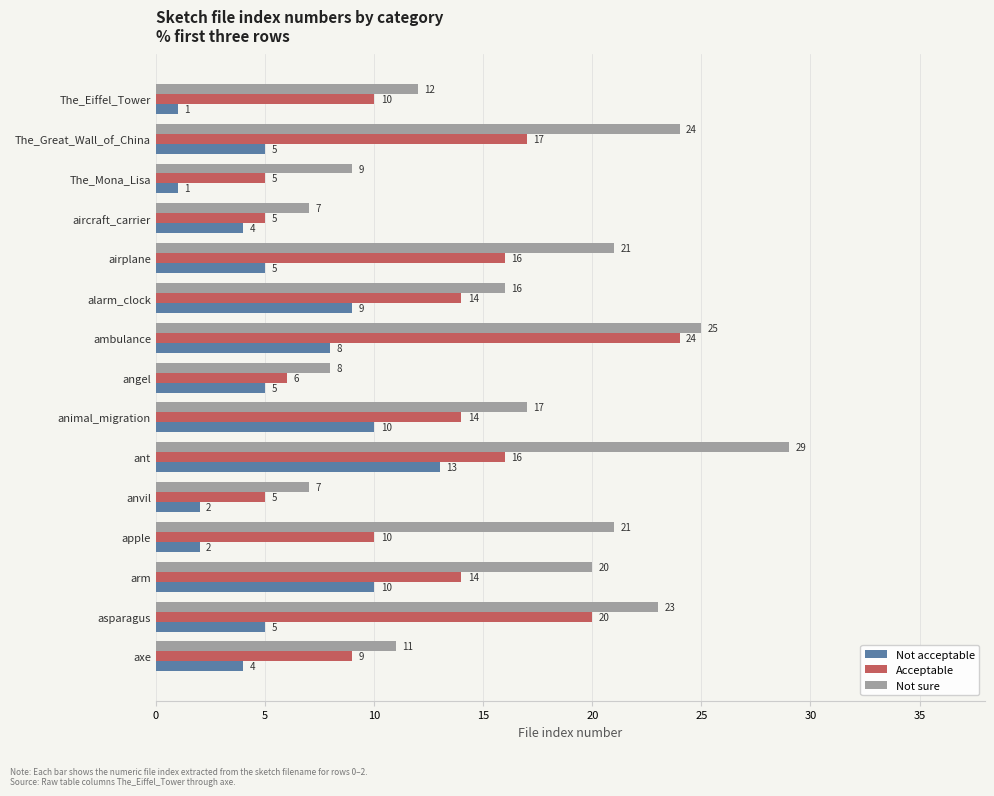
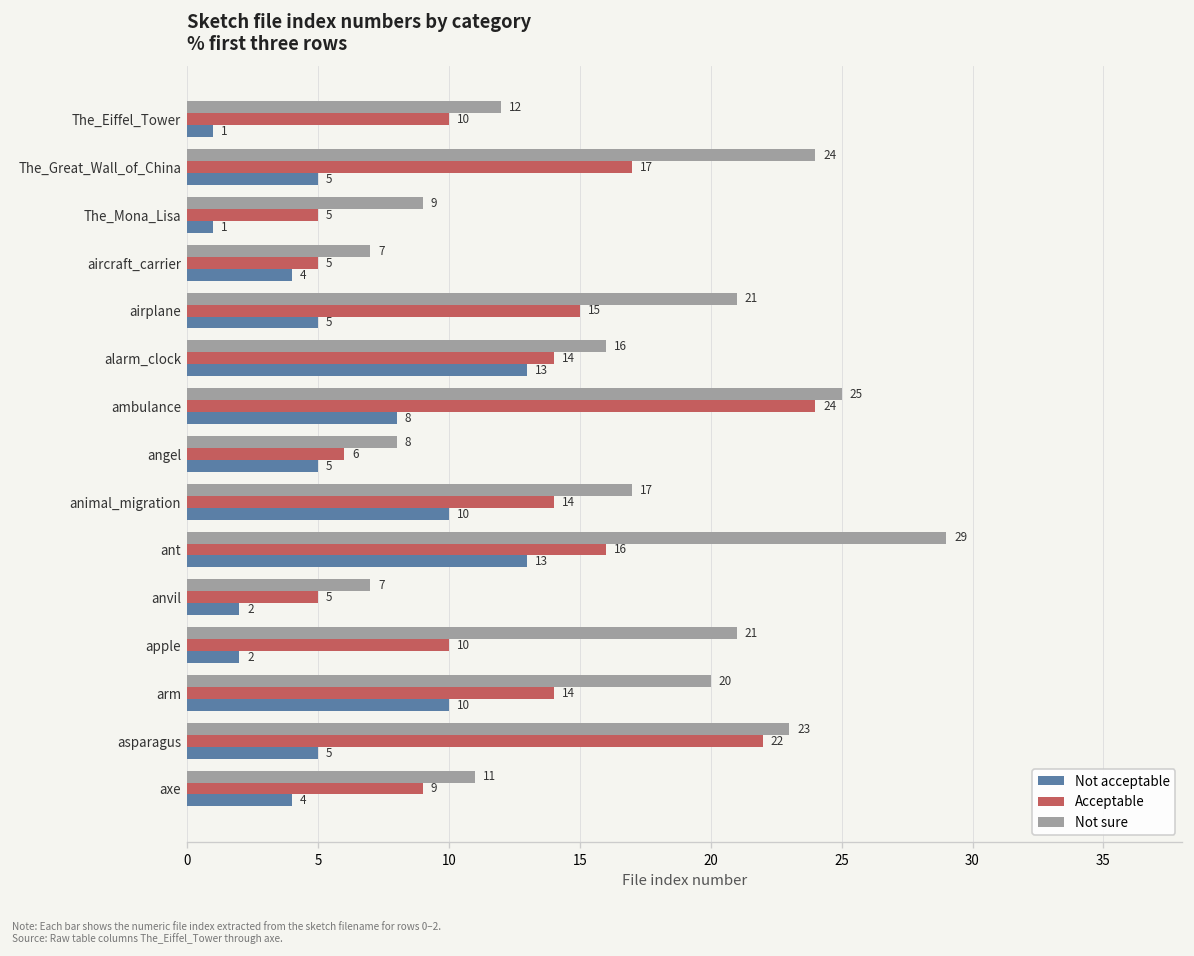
Acceptable, airplane: 16 -> 15
Not acceptable, alarm_clock: 9 -> 13
Acceptable, asparagus: 20 -> 22
